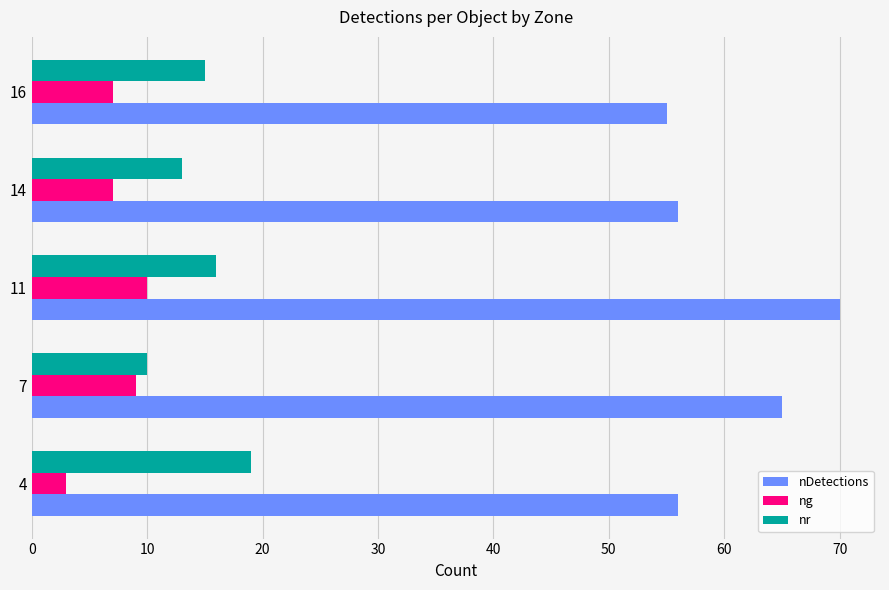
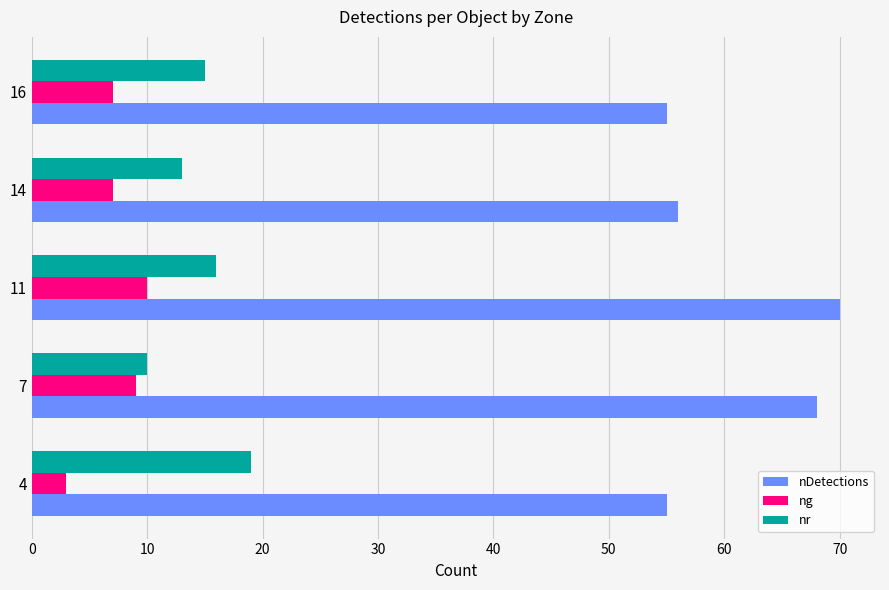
nDetections, 7: 65 -> 68
nDetections, 4: 56 -> 55
